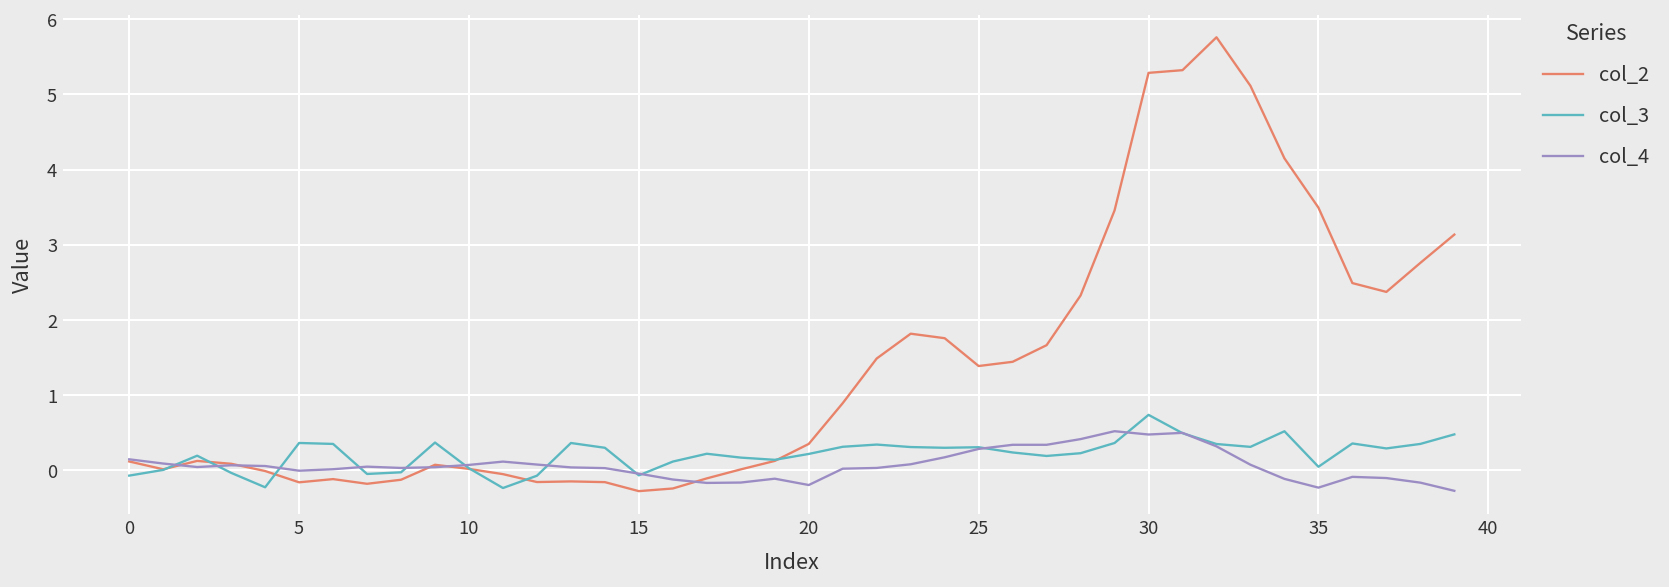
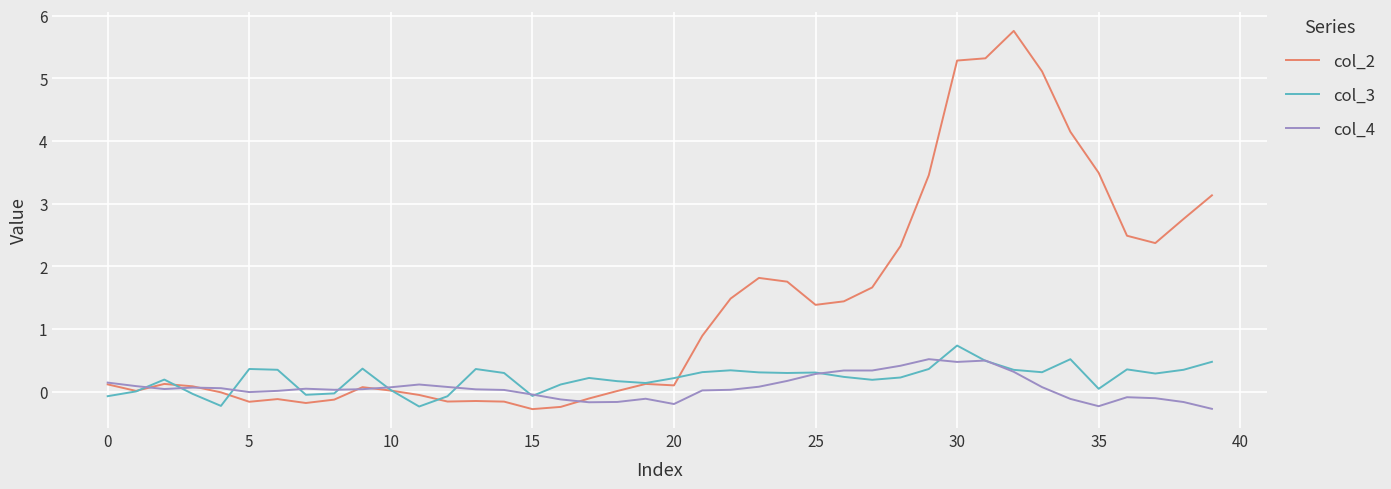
col_2, 20: 0.4 -> 0.1
